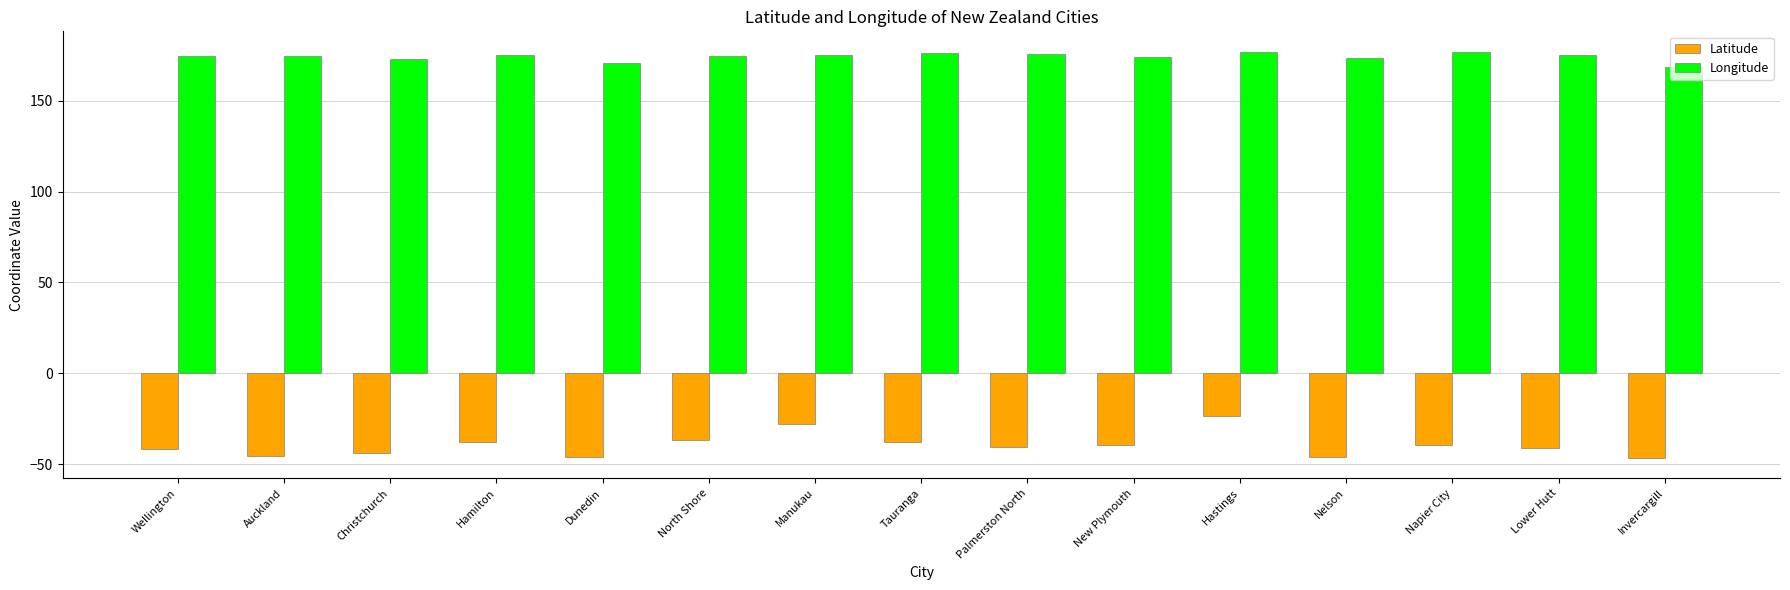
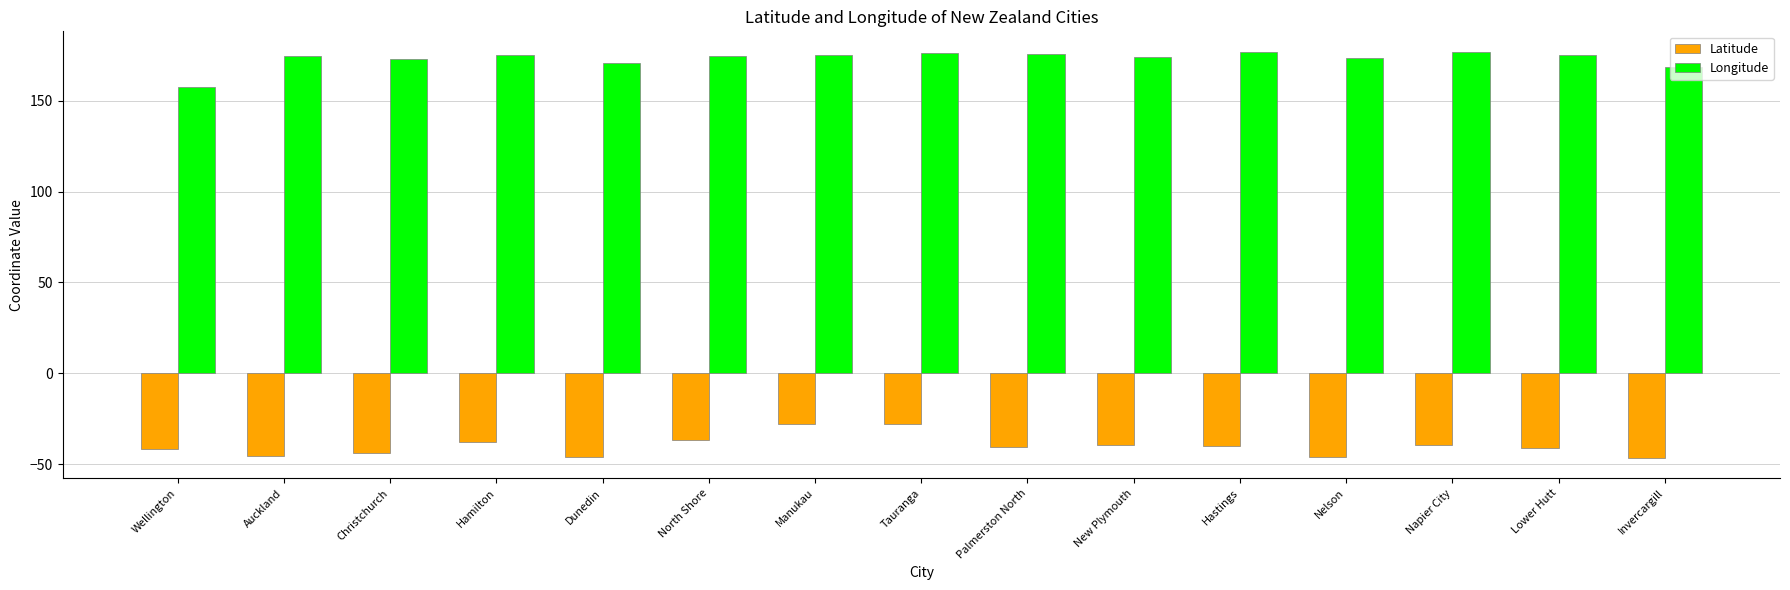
Longitude, Wellington: 175 -> 157
Latitude, Tauranga: -38 -> -28
Latitude, Hastings: -23 -> -40
